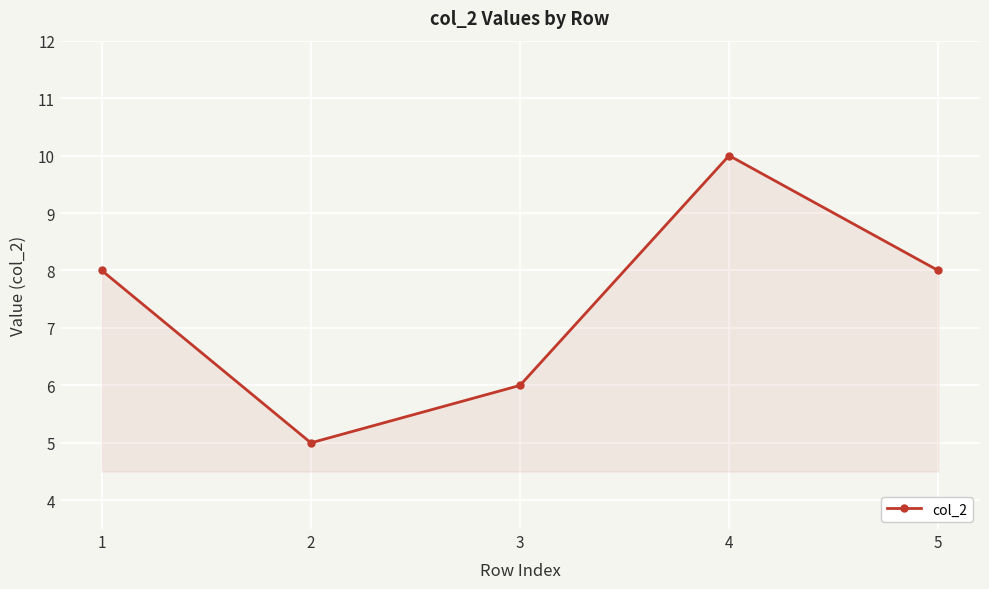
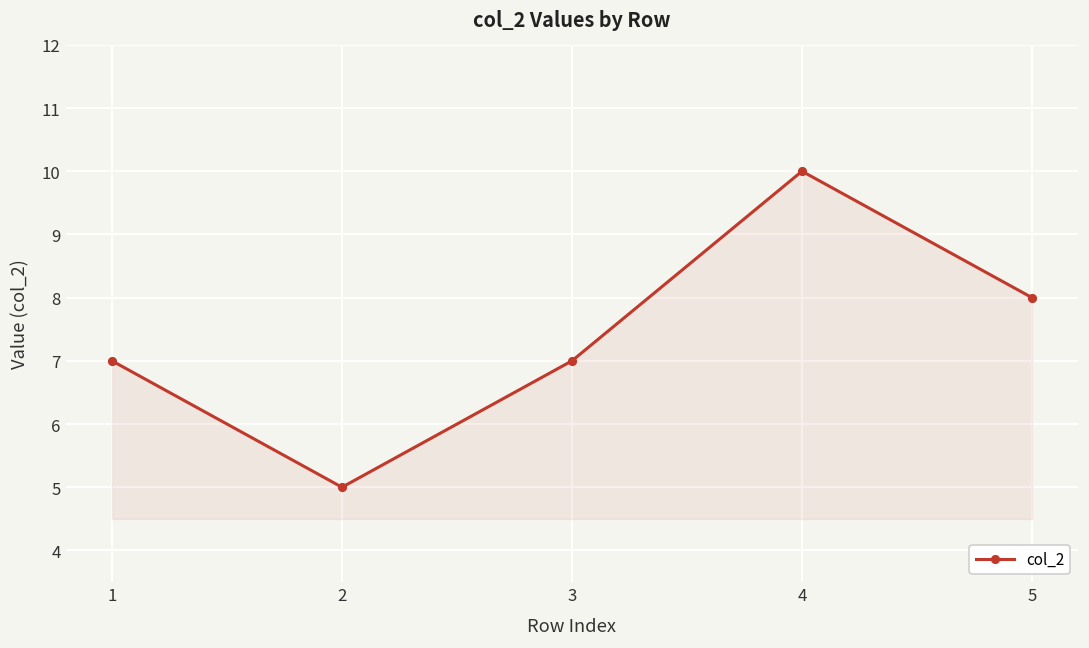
1: 8 -> 7
3: 6 -> 7
